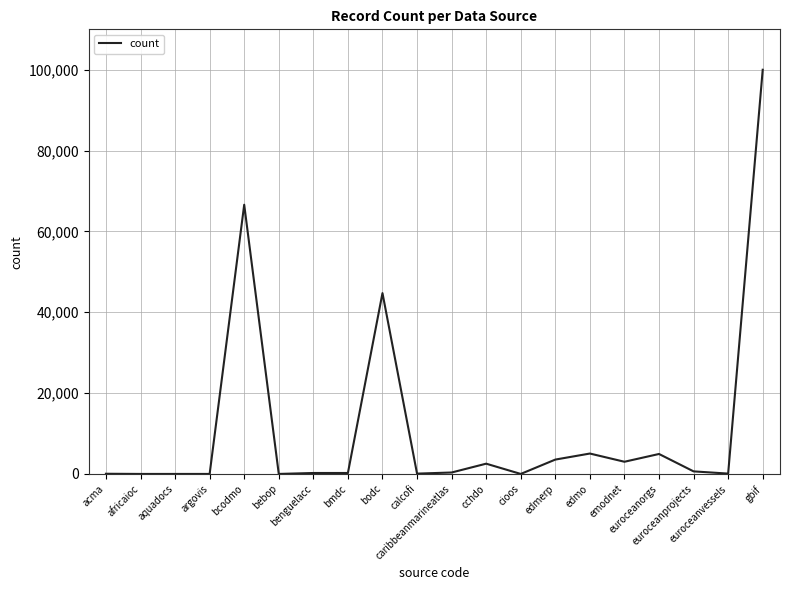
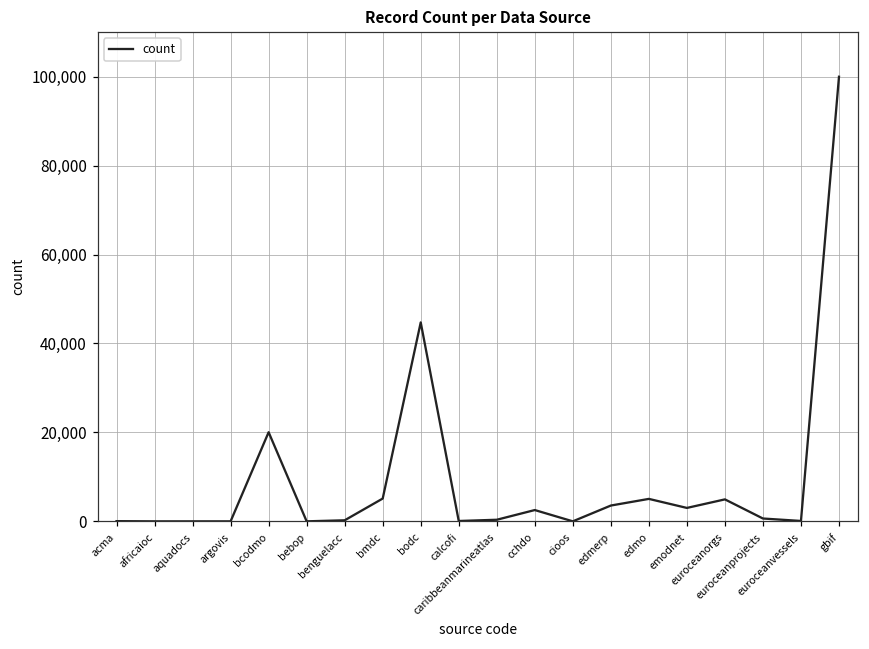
bcodmo: 67,000 -> 20,000
bmdc: 0 -> 5,000
